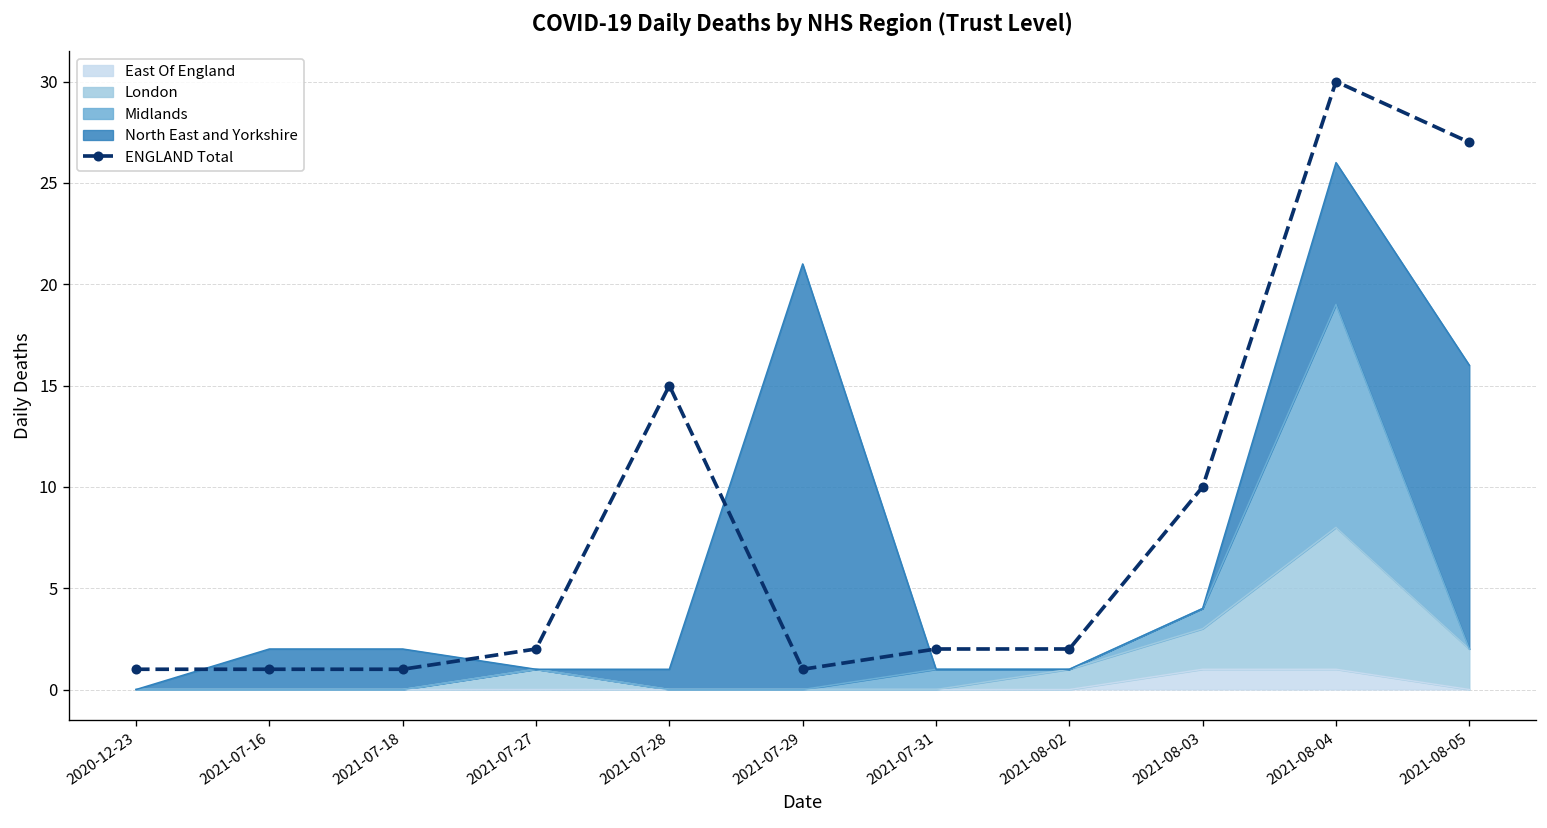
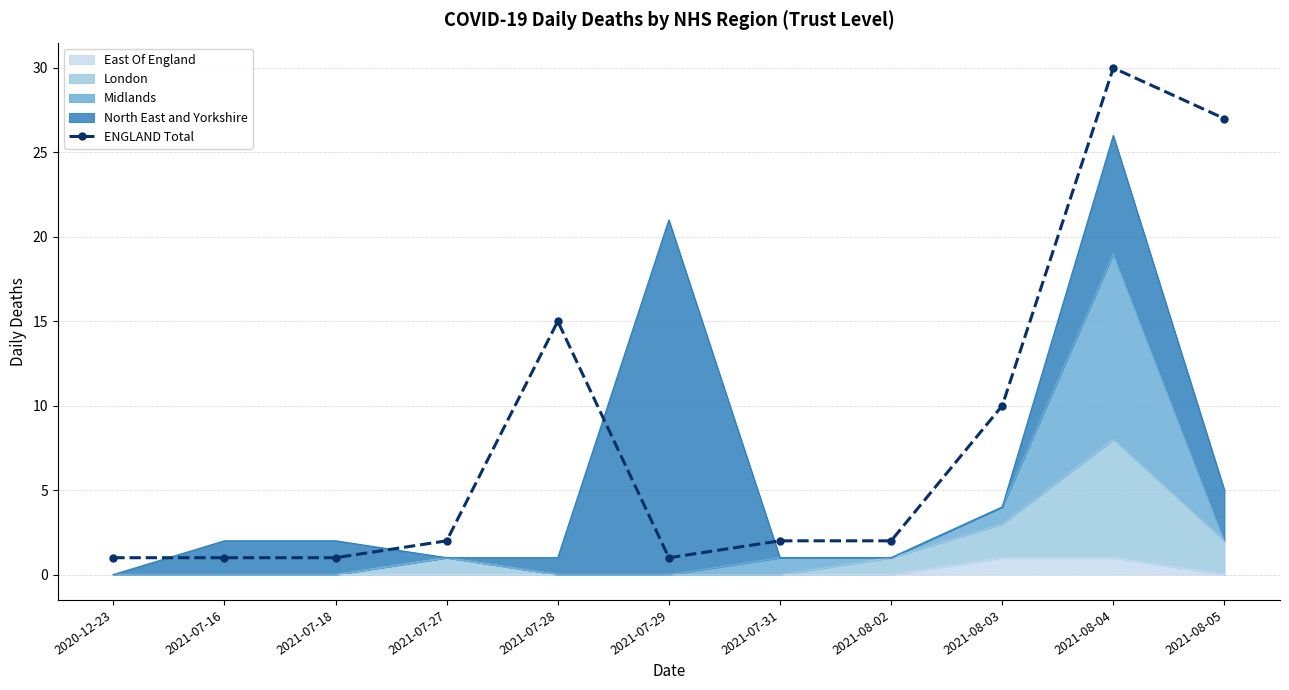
North East and Yorkshire, 2021-08-05: 14 -> 3
